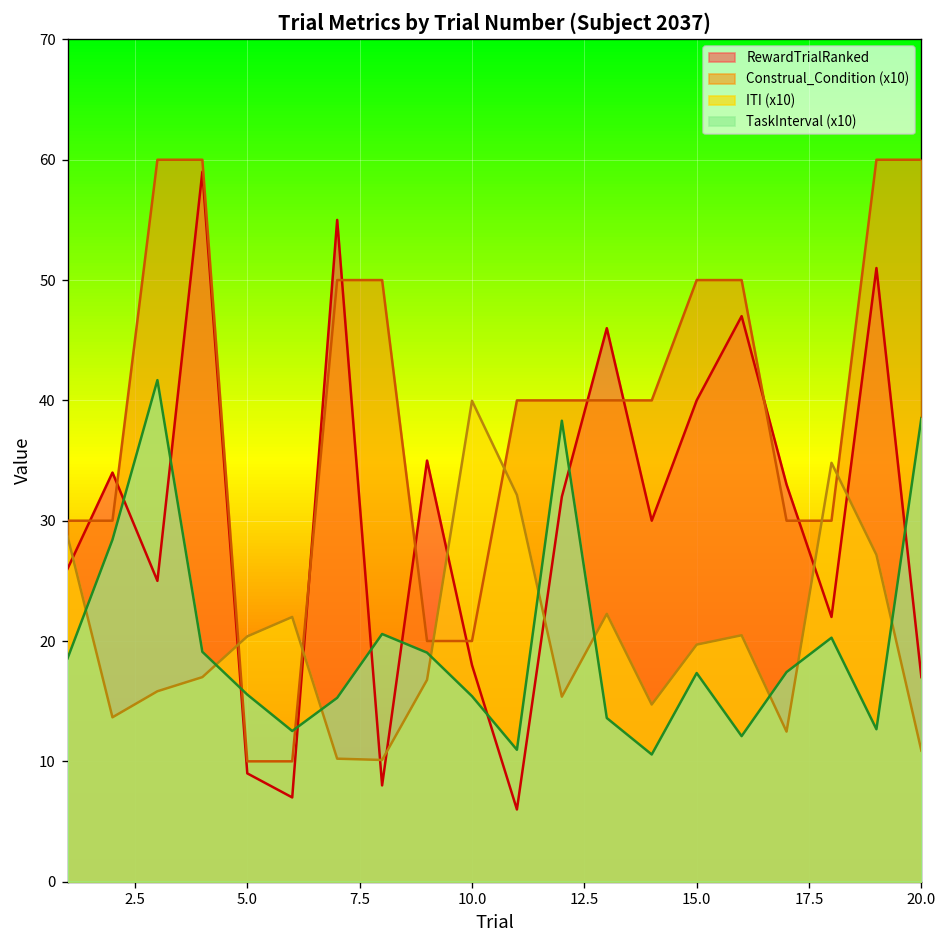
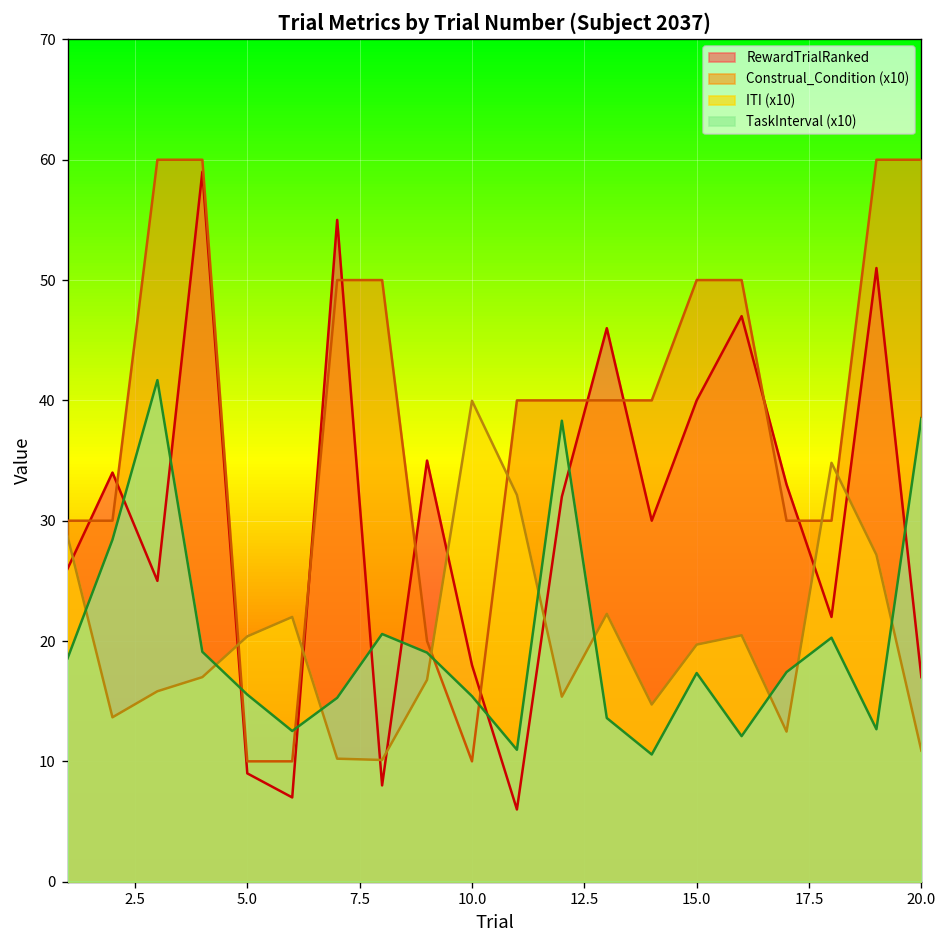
Construal_Condition (x10), 10.0: 20.0 -> 10.0
